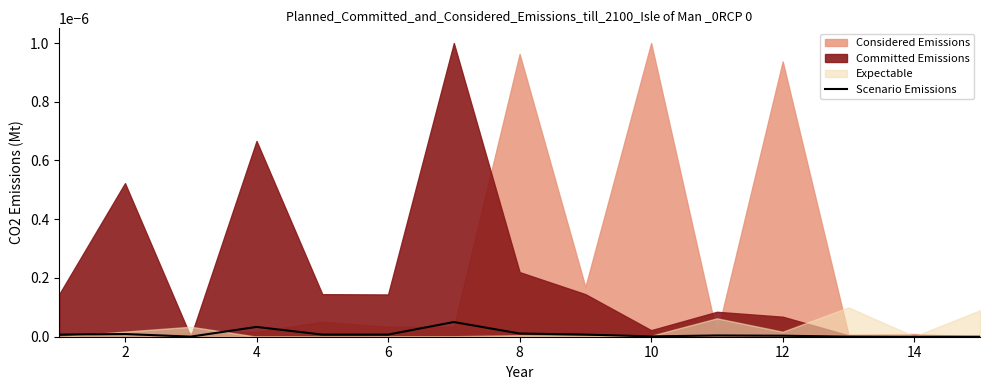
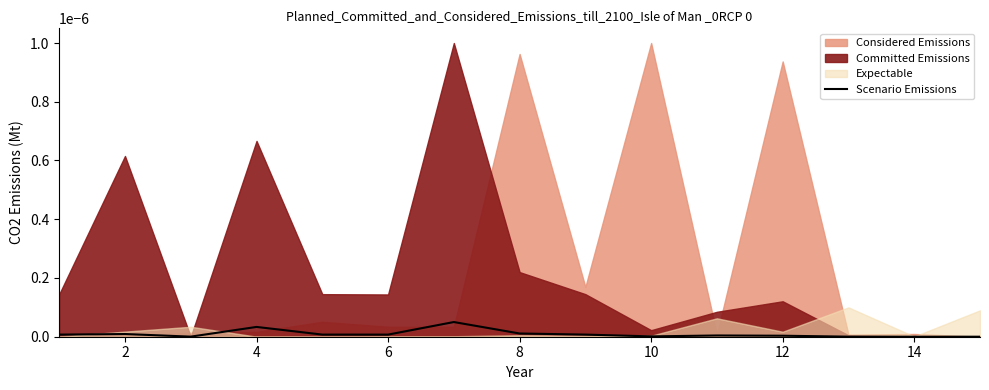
Committed Emissions, 2: 0.00000052 -> 0.00000062
Committed Emissions, 12: 0.00000007 -> 0.00000012
